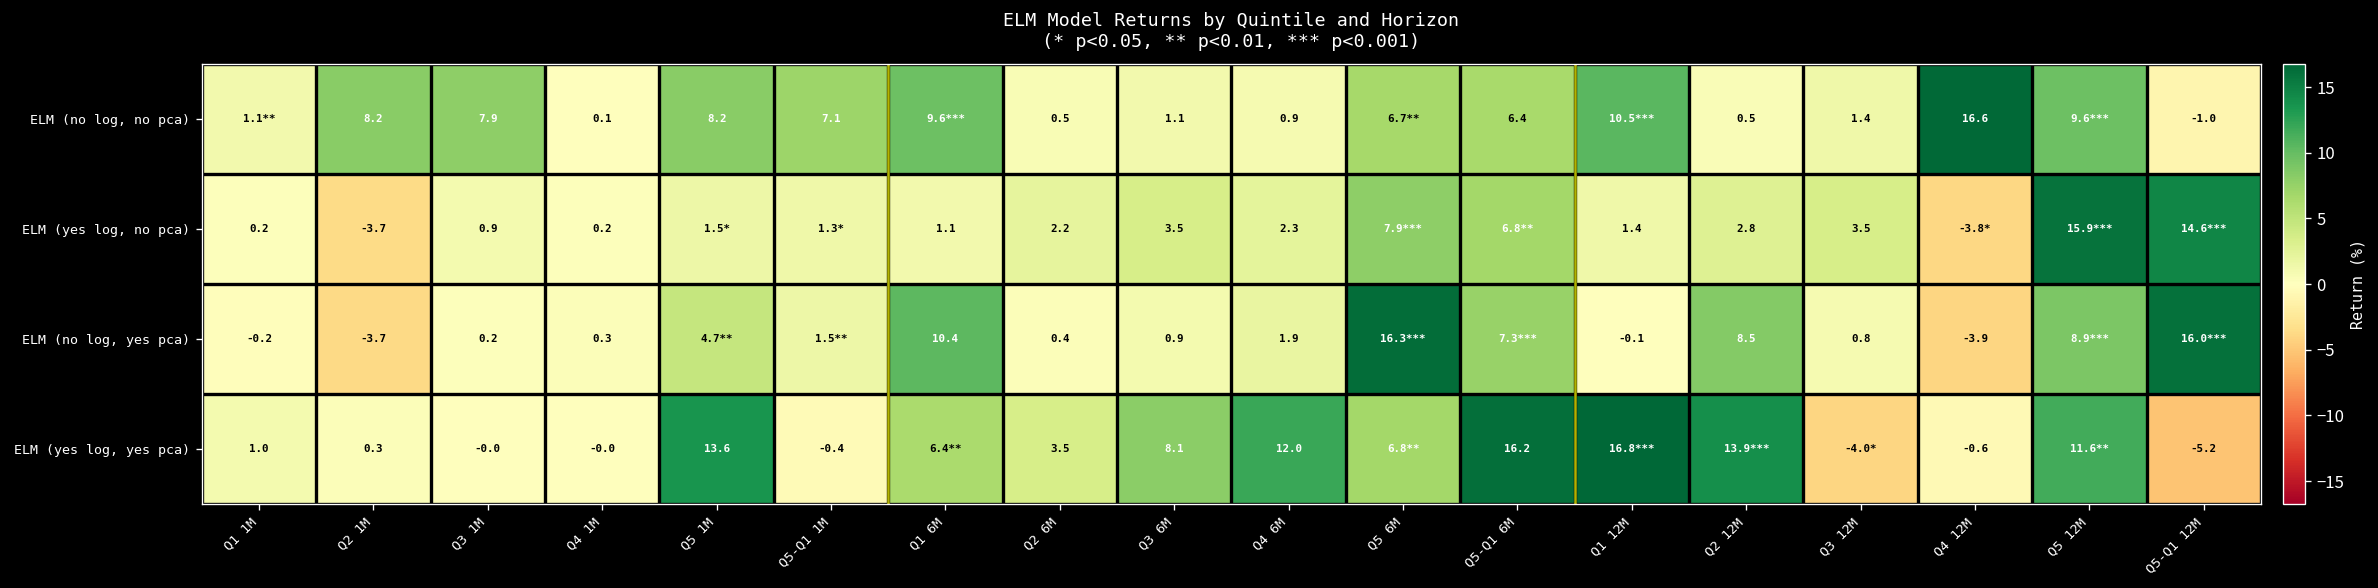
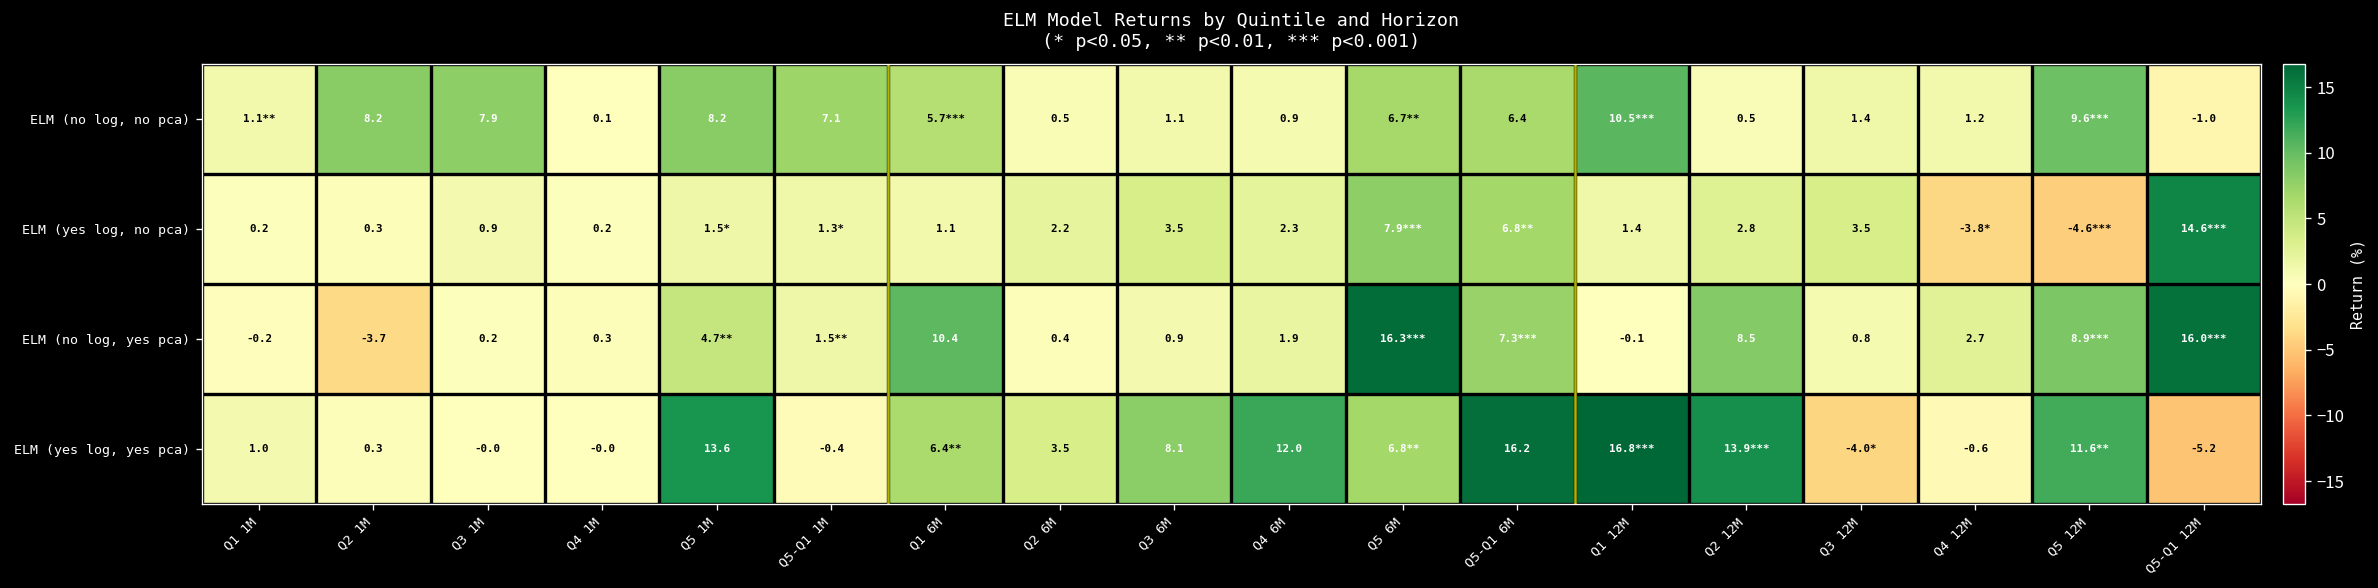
ELM (no log, no pca), Q1 6M: 9.6*** -> 5.7***
ELM (no log, no pca), Q4 12M: 16.6 -> 1.2
ELM (yes log, no pca), Q2 1M: -3.7 -> 0.3
ELM (yes log, no pca), Q5 12M: 15.9*** -> -4.6***
ELM (no log, yes pca), Q4 12M: -3.9 -> 2.7
